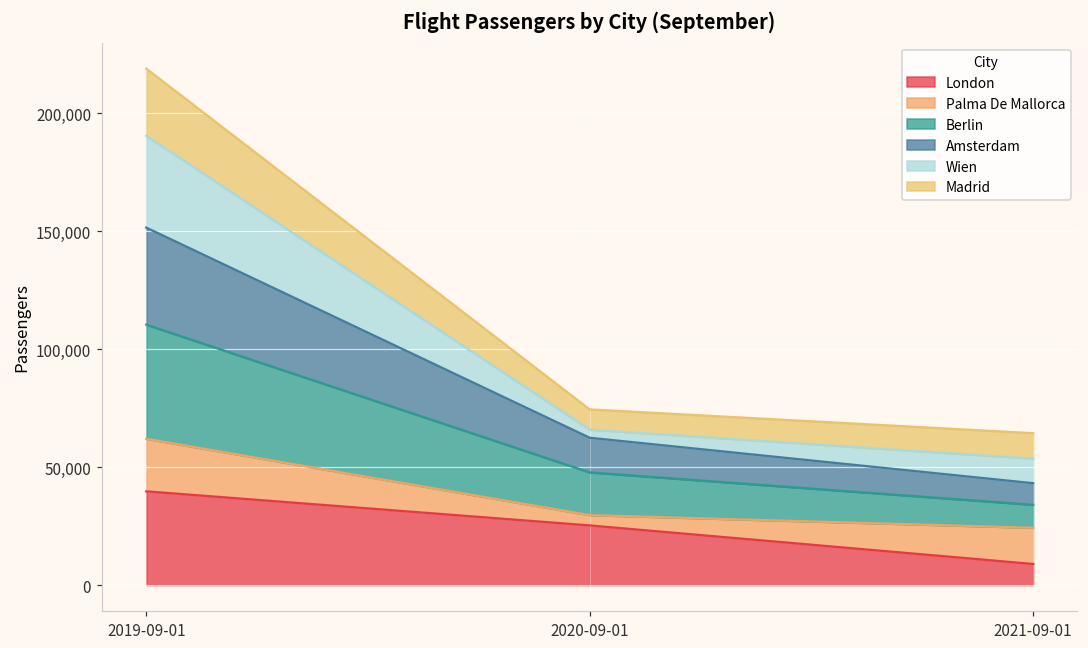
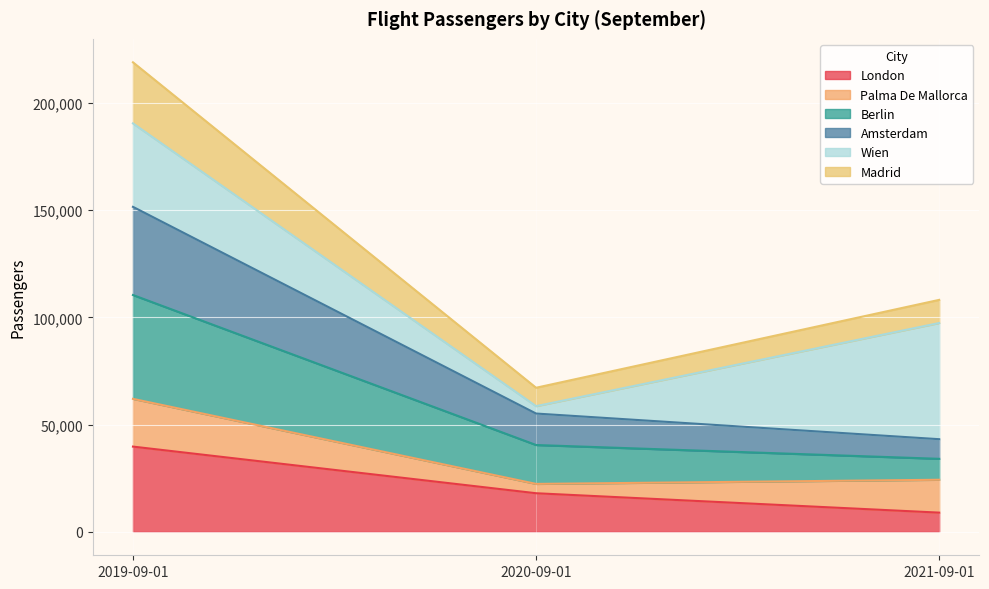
London, 2020-09-01: 25,000 -> 18,000
Wien, 2021-09-01: 10,000 -> 54,000
